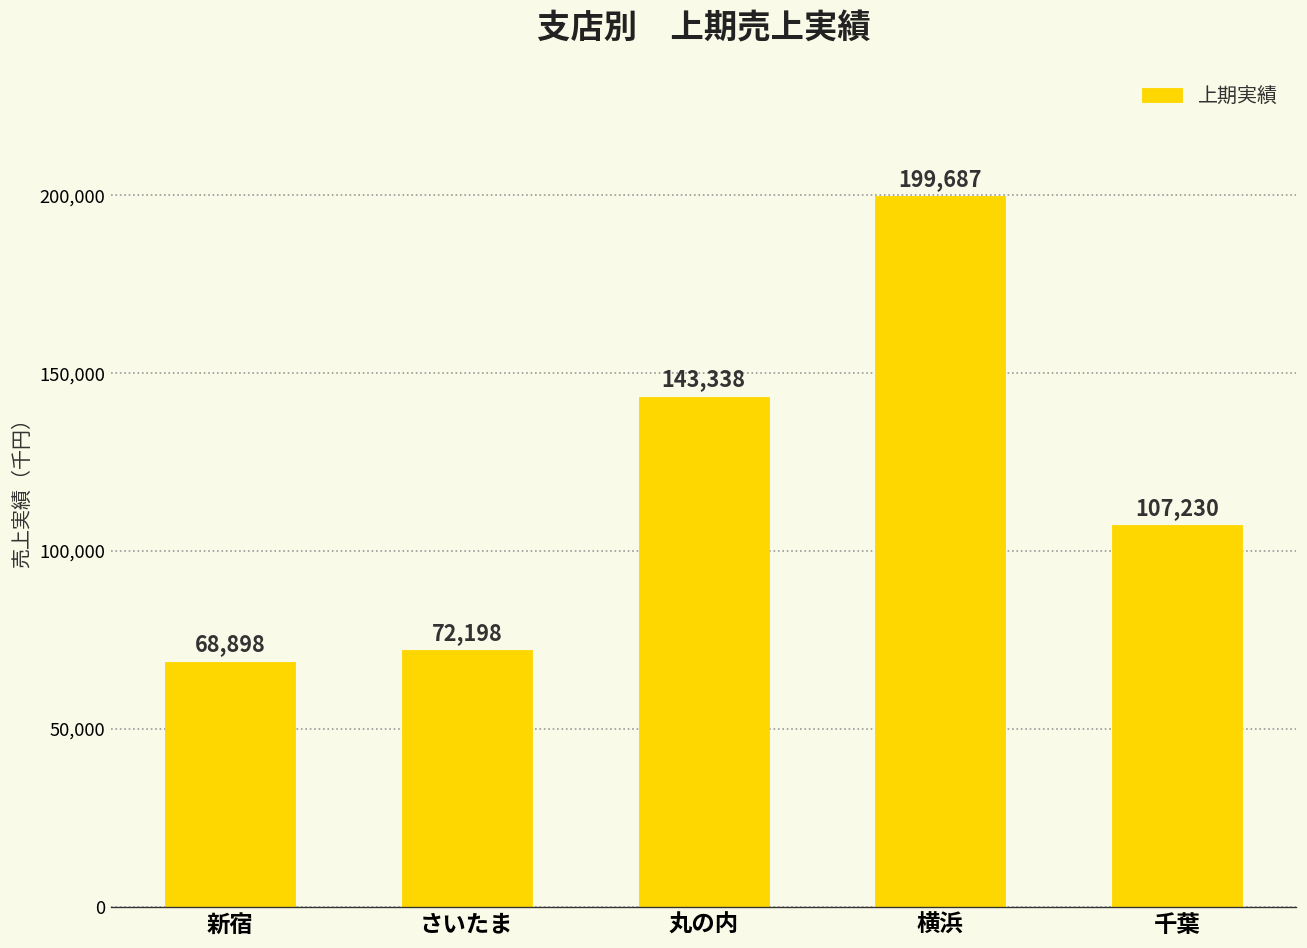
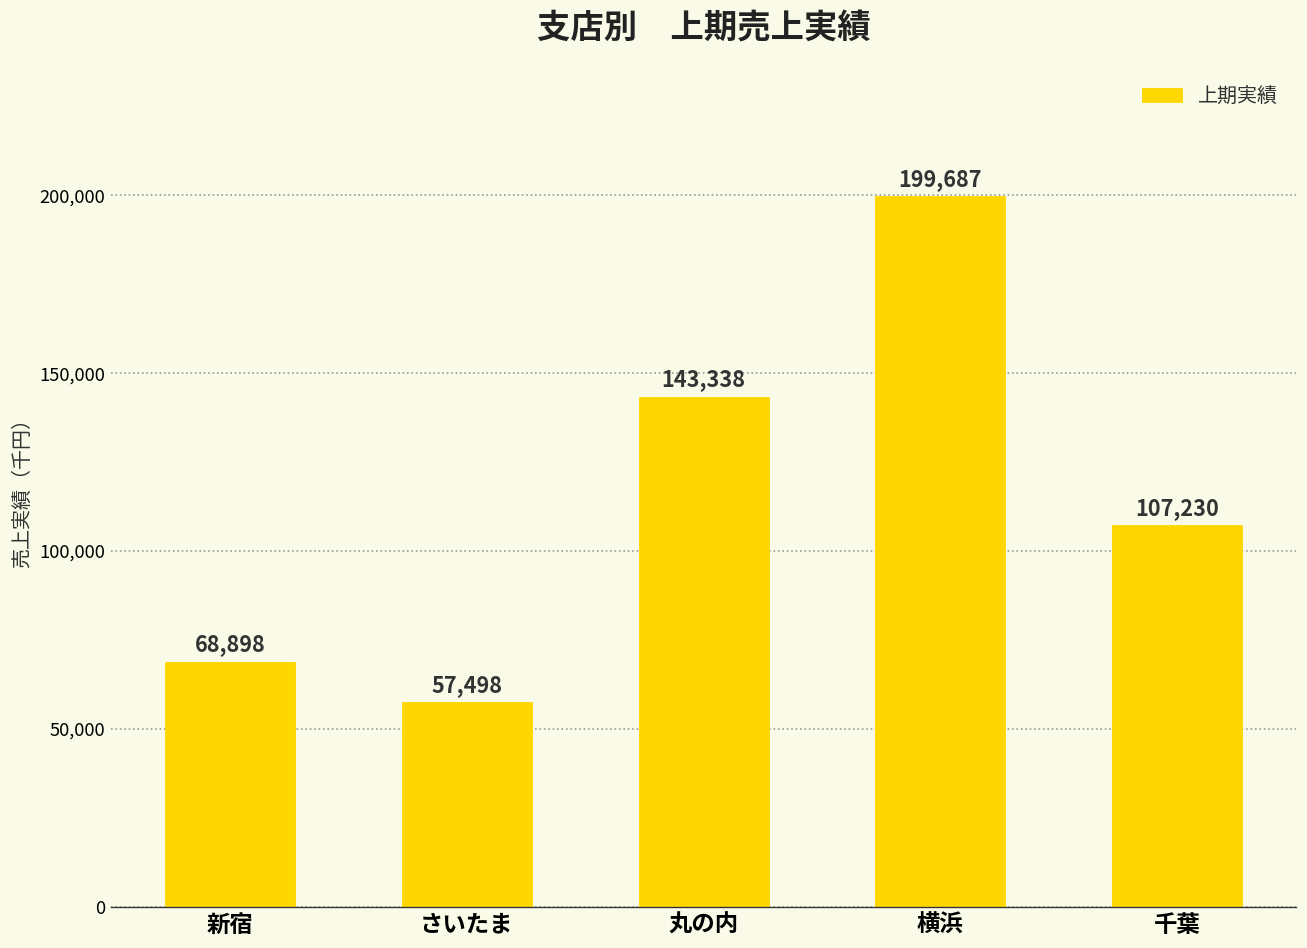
さいたま: 72,198 -> 57,498
